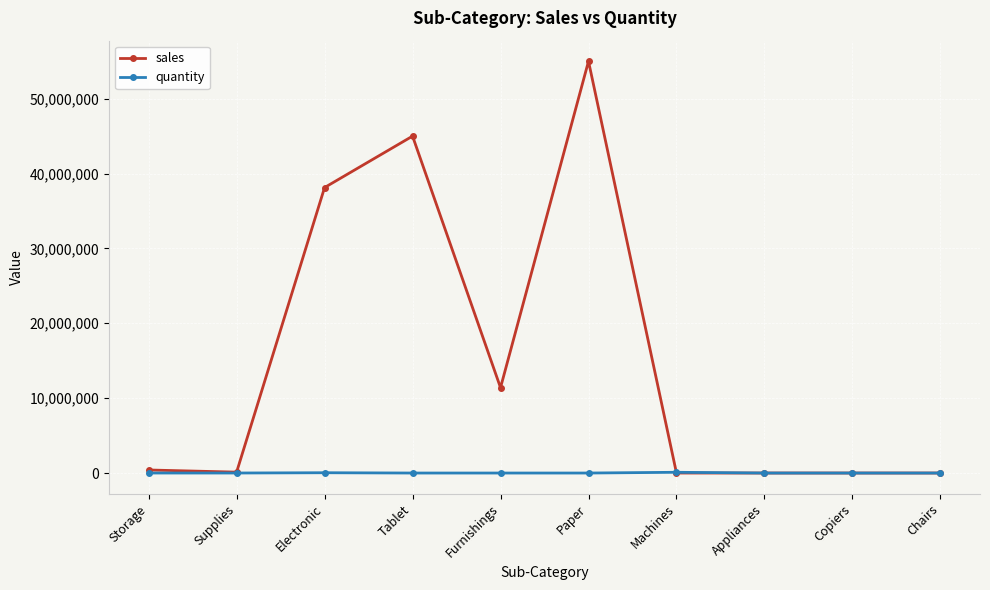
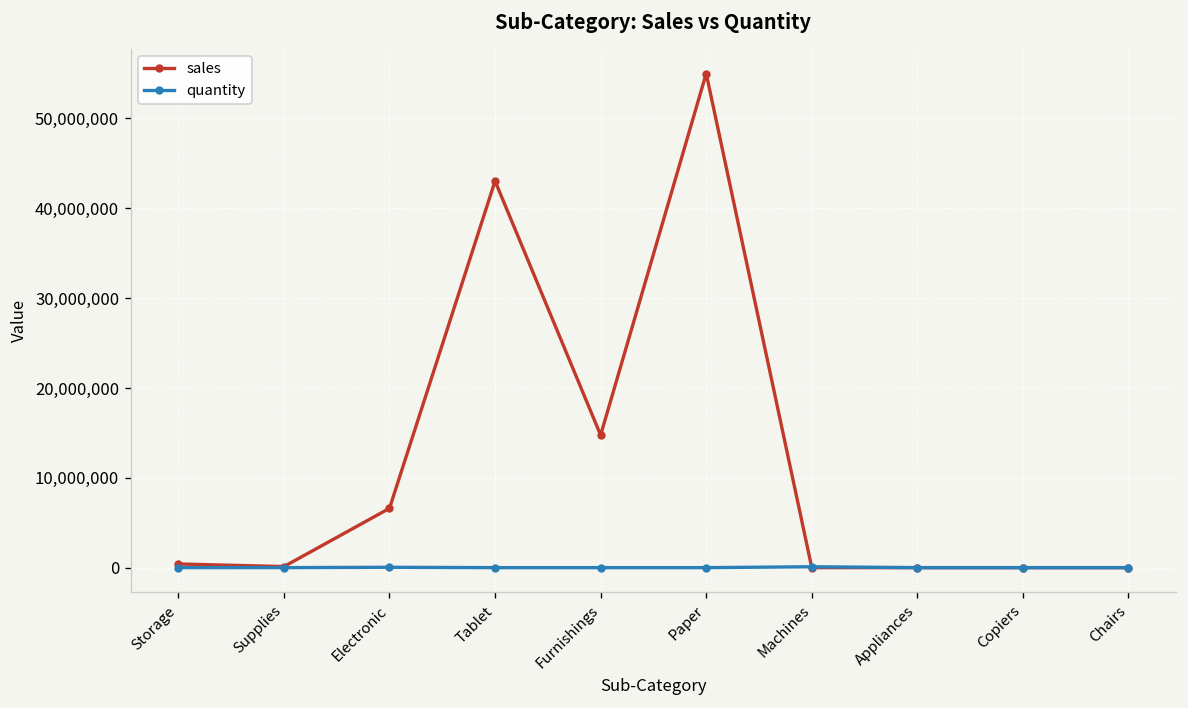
sales, Electronic: 38,000,000 -> 7,000,000
sales, Tablet: 45,000,000 -> 43,000,000
sales, Furnishings: 11,000,000 -> 15,000,000
